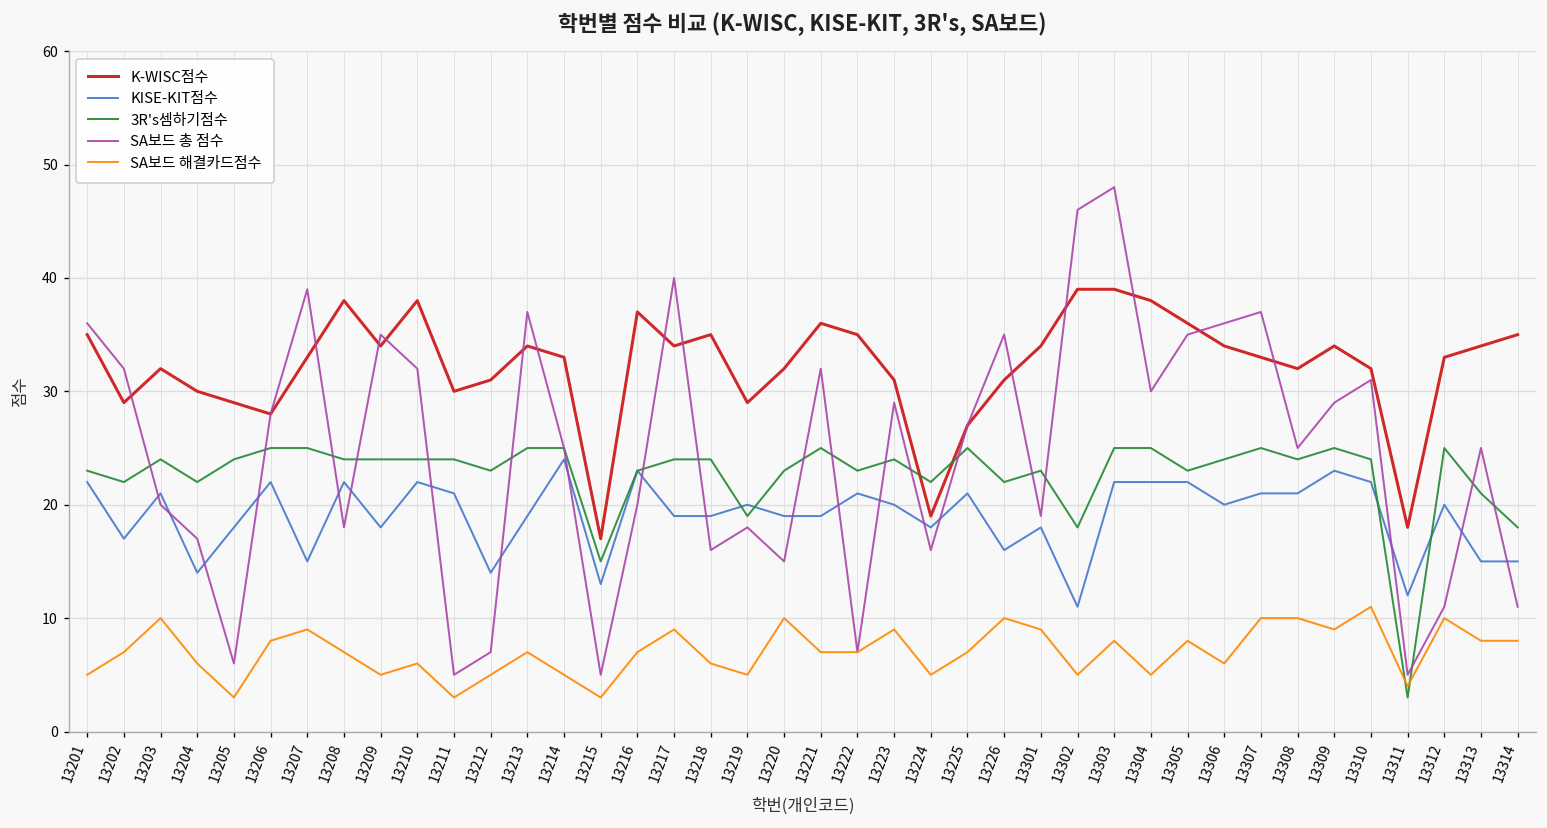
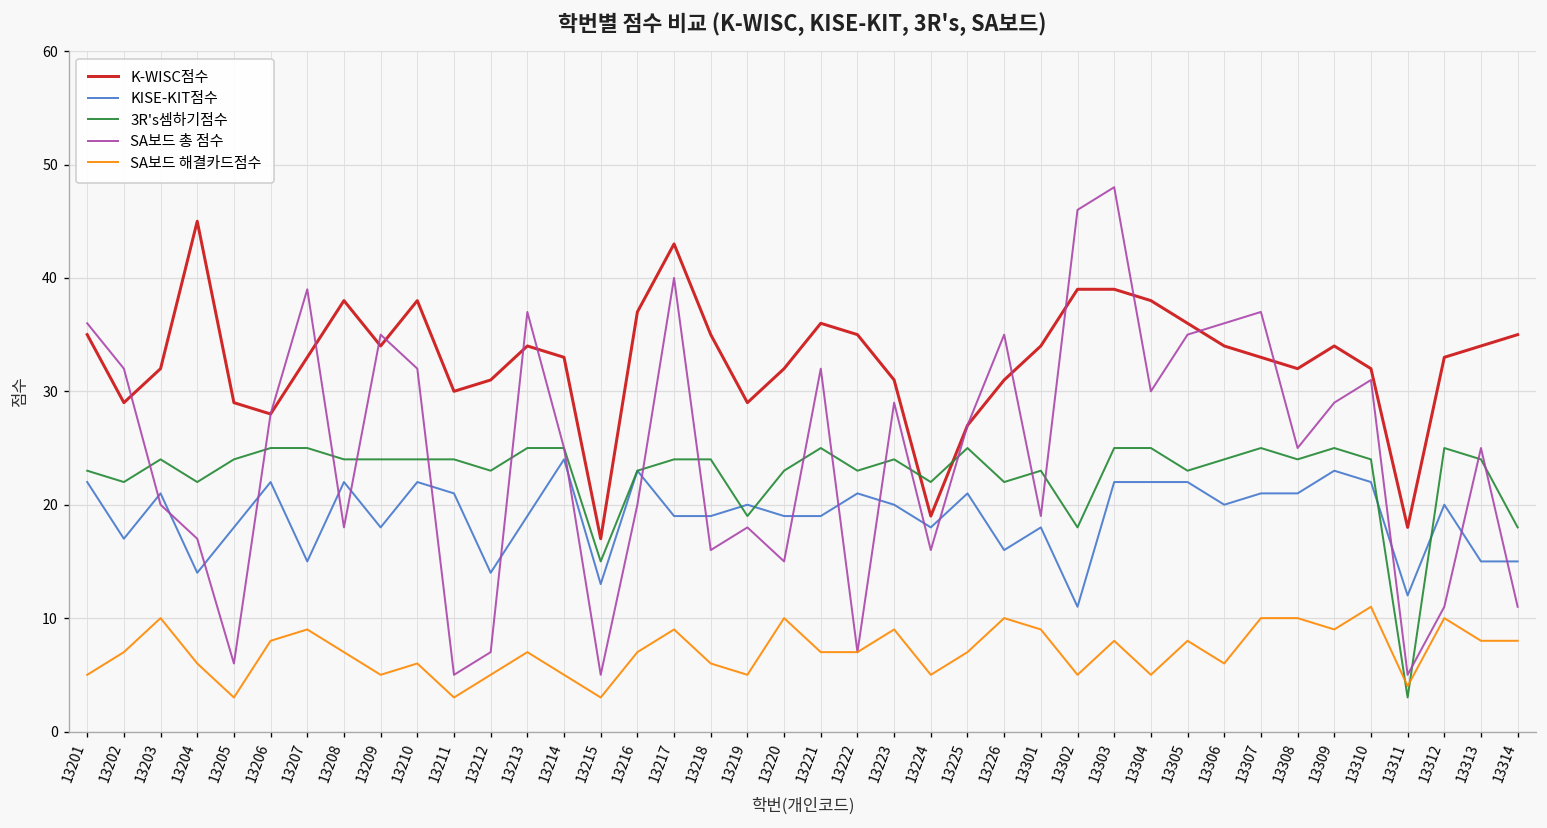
K-WISC점수, 13204: 30 -> 45
K-WISC점수, 13217: 34 -> 43
3R's셈하기점수, 13313: 21 -> 24
